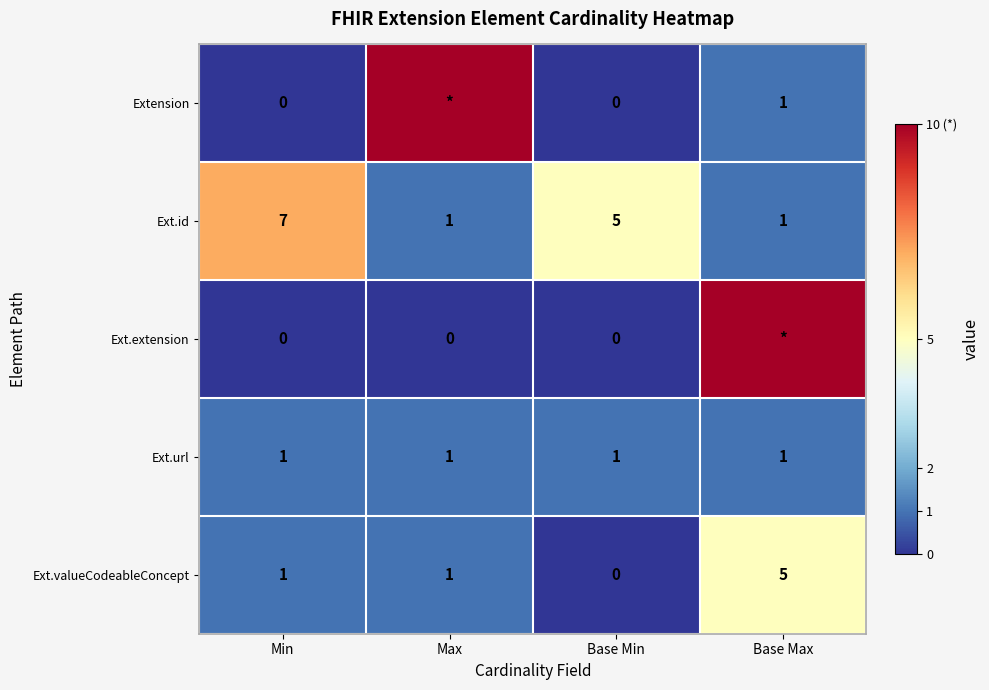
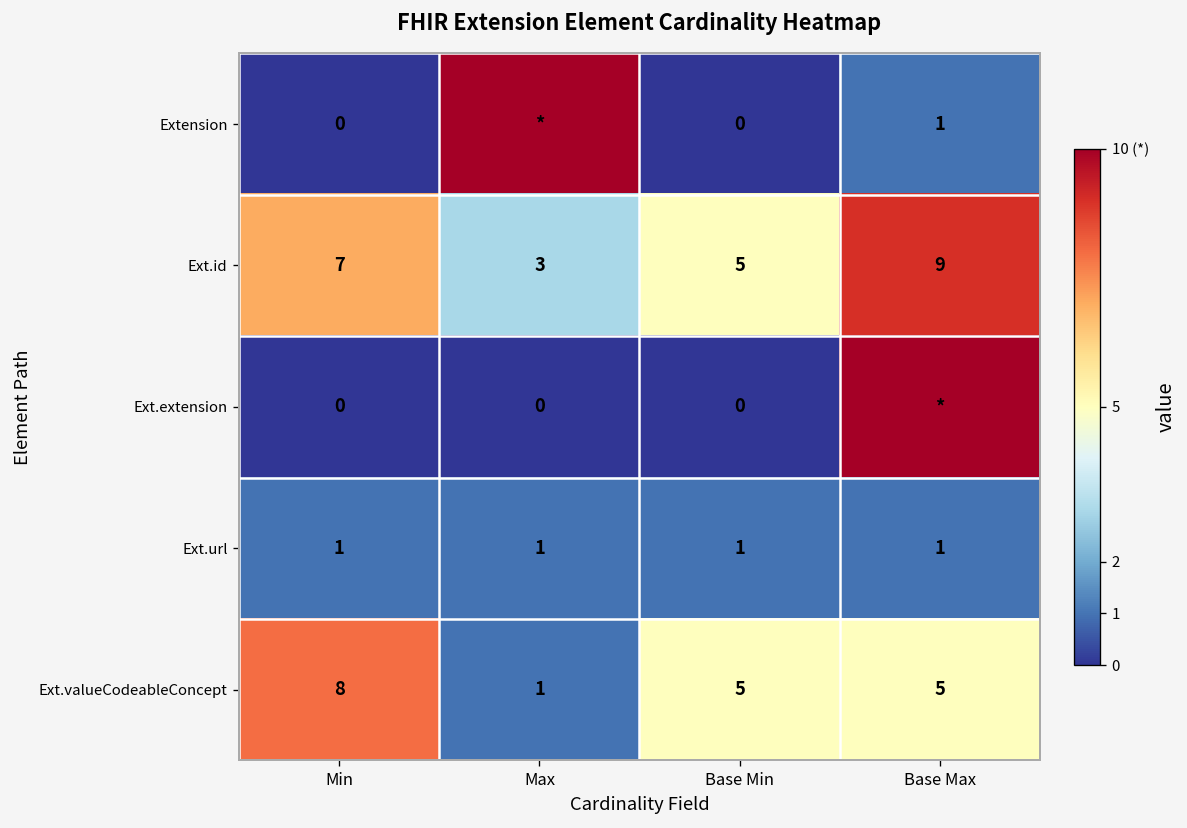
Ext.id, Max: 1 -> 3
Ext.id, Base Max: 1 -> 9
Ext.valueCodeableConcept, Min: 1 -> 8
Ext.valueCodeableConcept, Base Min: 0 -> 5
